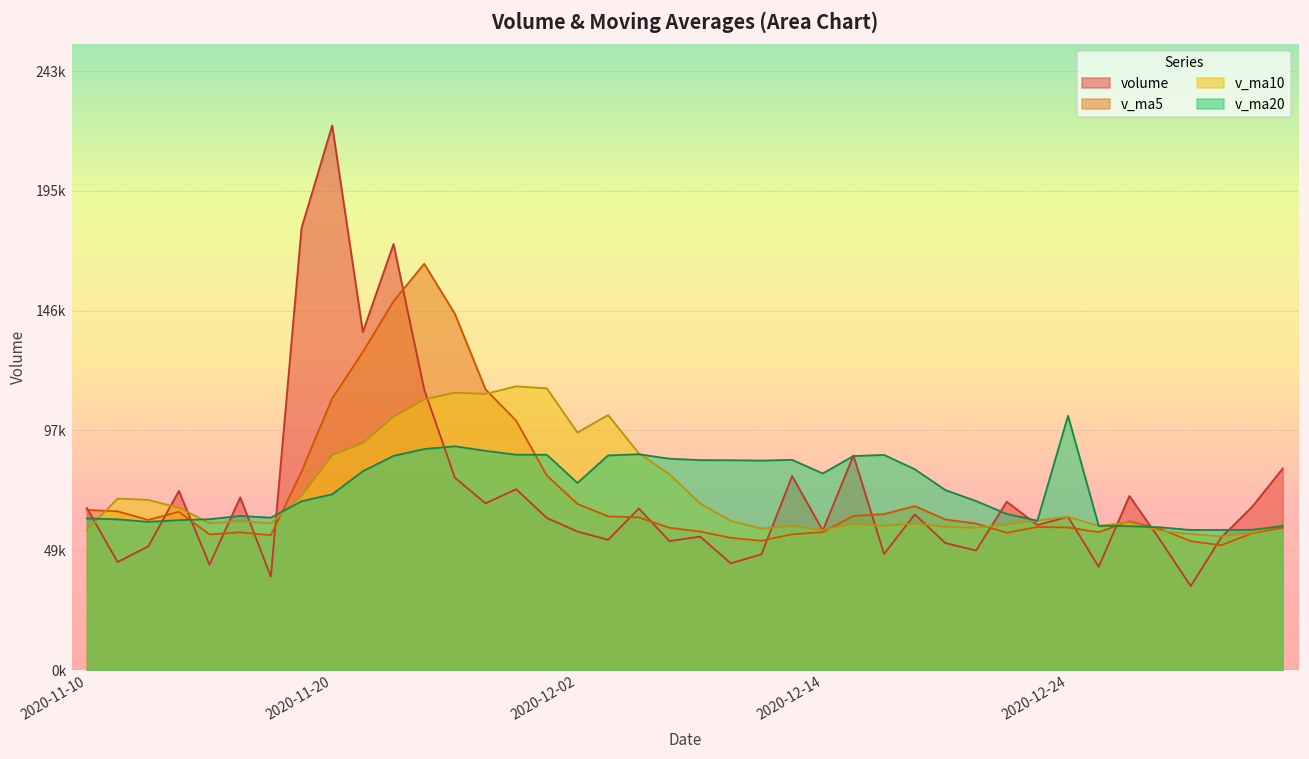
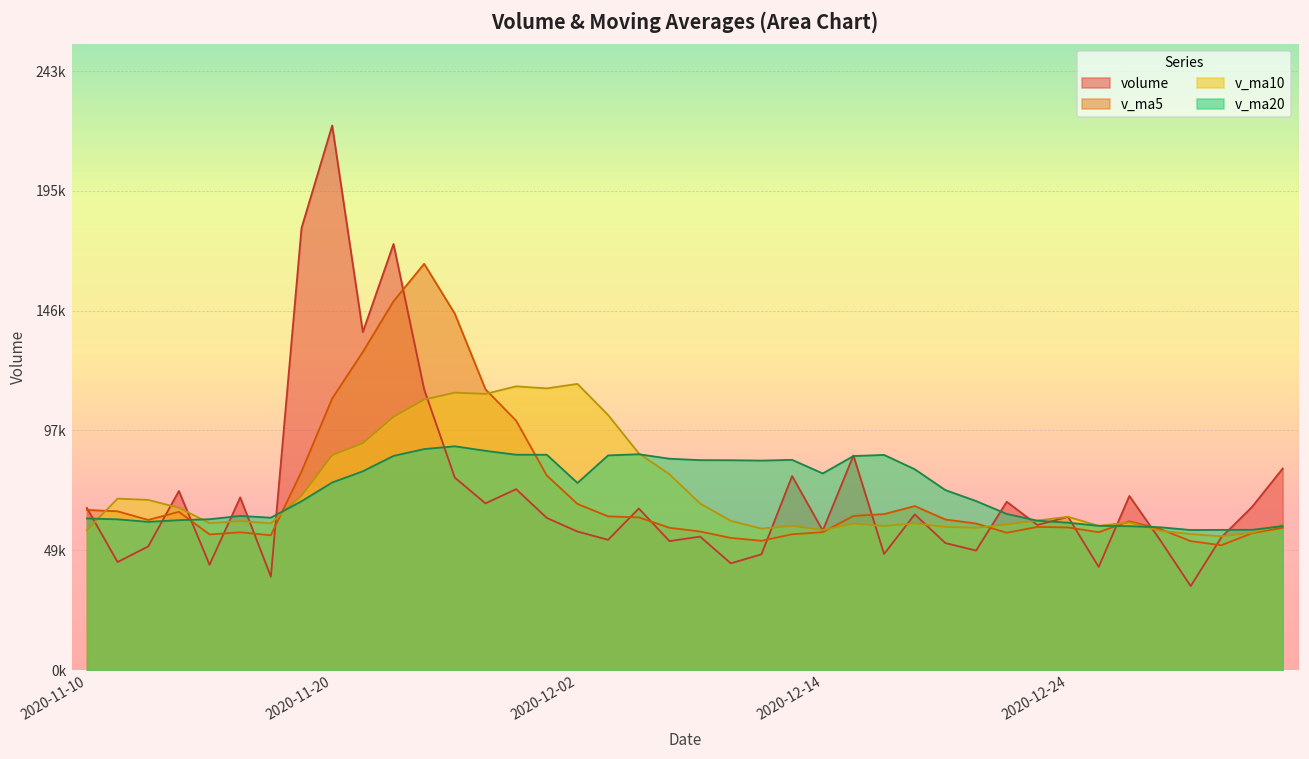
v_ma20, 2020-11-20: 71000 -> 76000
v_ma10, 2020-12-02: 97000 -> 116000
v_ma20, 2020-12-24: 103000 -> 60000
